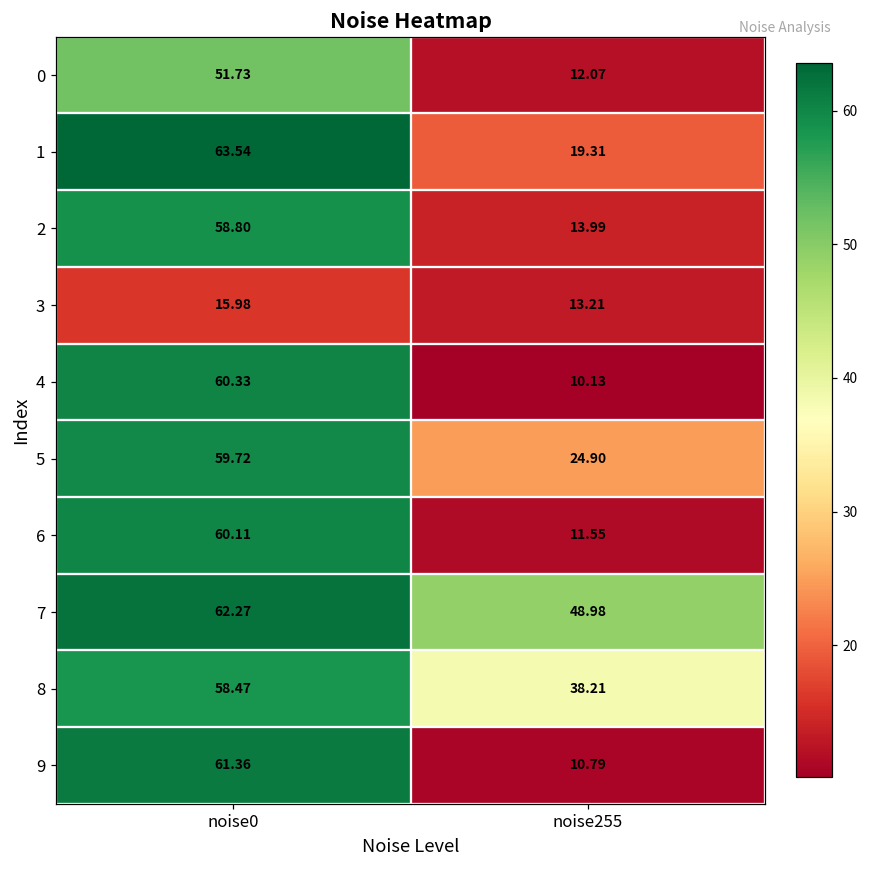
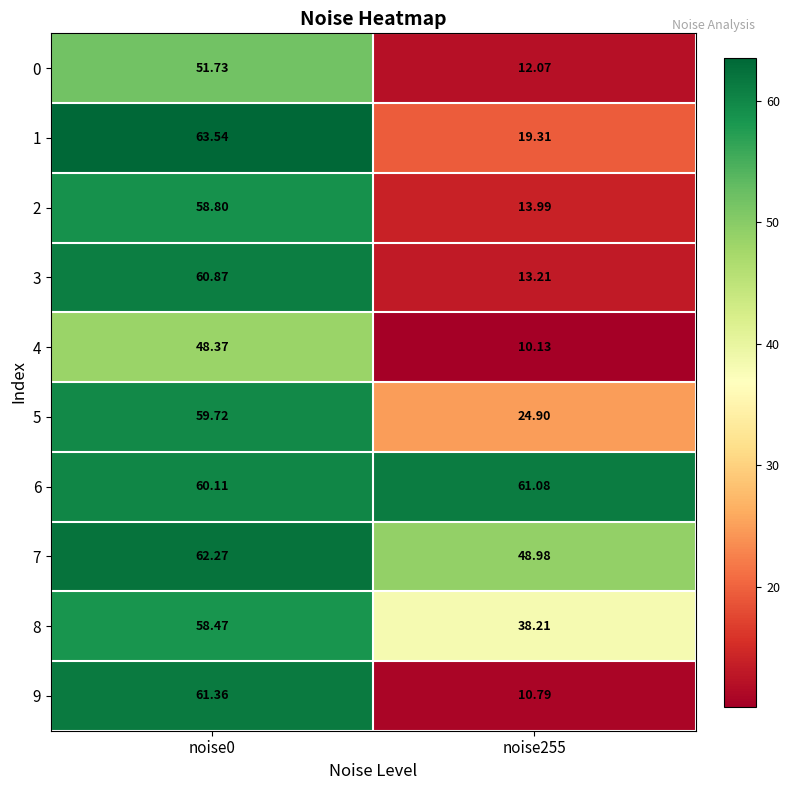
3, noise0: 15.98 -> 60.87
4, noise0: 60.33 -> 48.37
6, noise255: 11.55 -> 61.08
